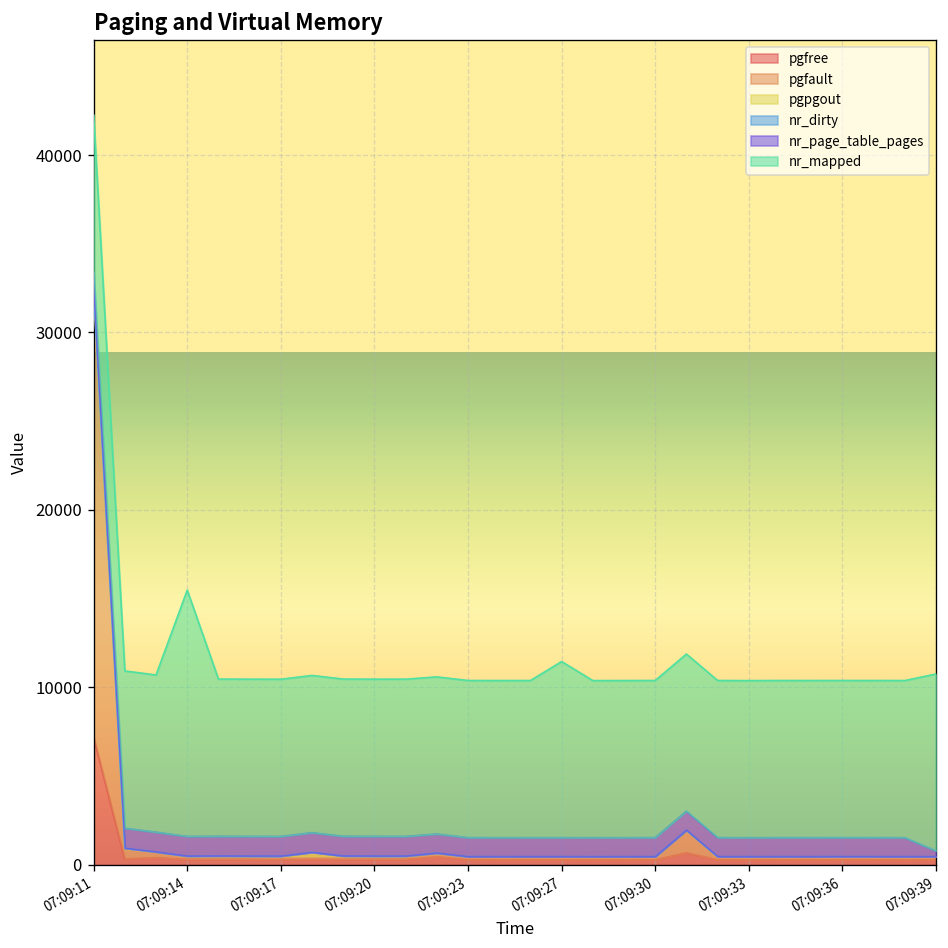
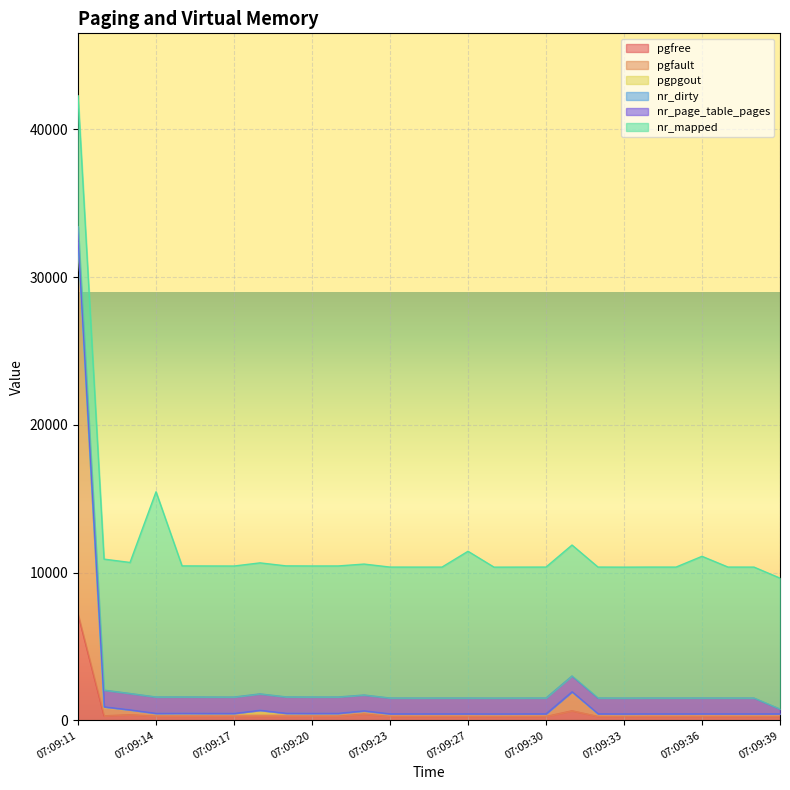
nr_mapped, 07:09:36: 8900 -> 9600
nr_mapped, 07:09:39: 10000 -> 8900
